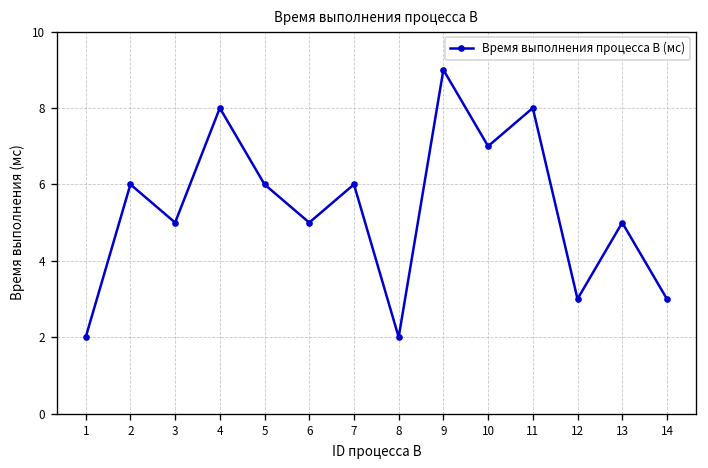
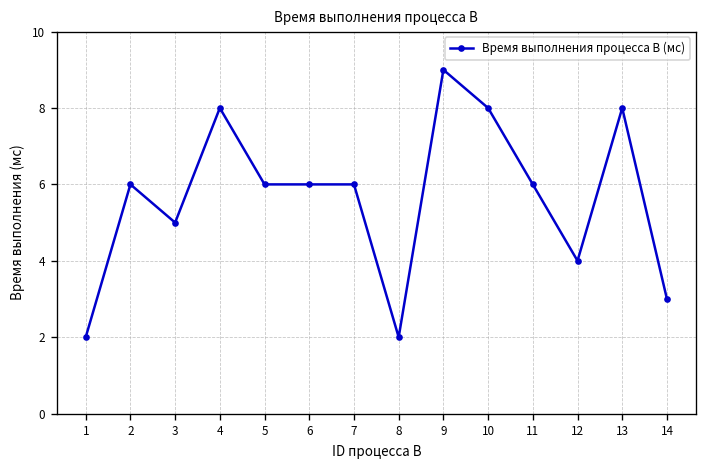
6: 5 -> 6
10: 7 -> 8
11: 8 -> 6
12: 3 -> 4
13: 5 -> 8
